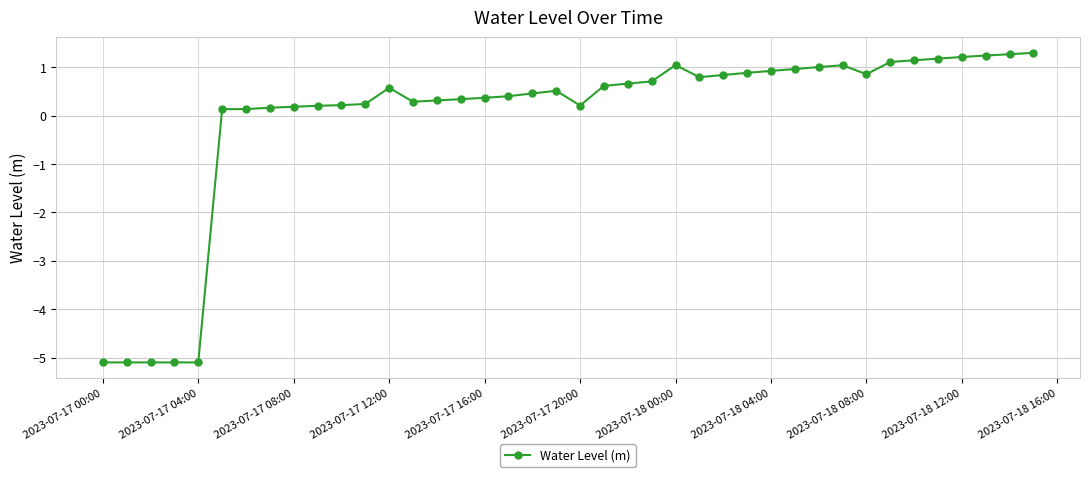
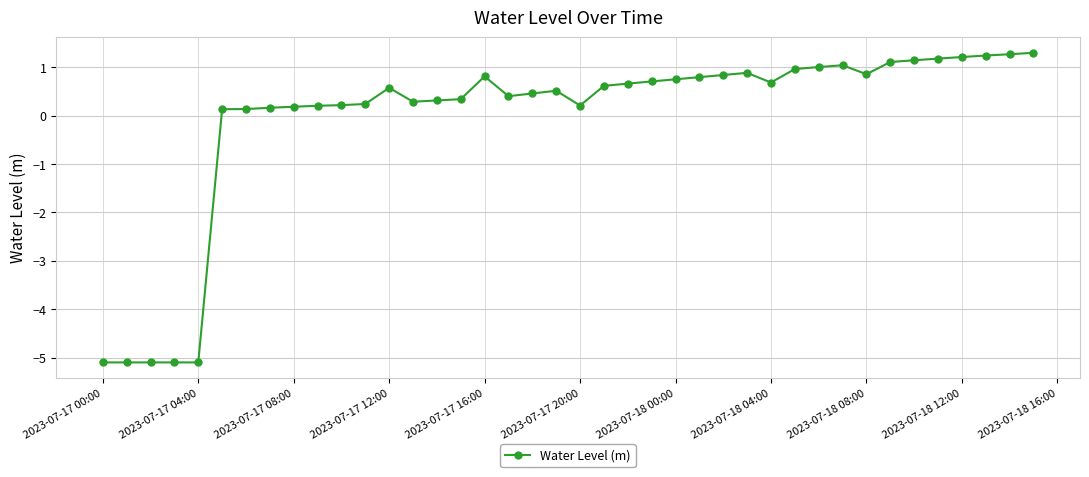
2023-07-17 16:00: 0.4 -> 0.8
2023-07-18 00:00: 1.0 -> 0.8
2023-07-18 04:00: 0.9 -> 0.7
